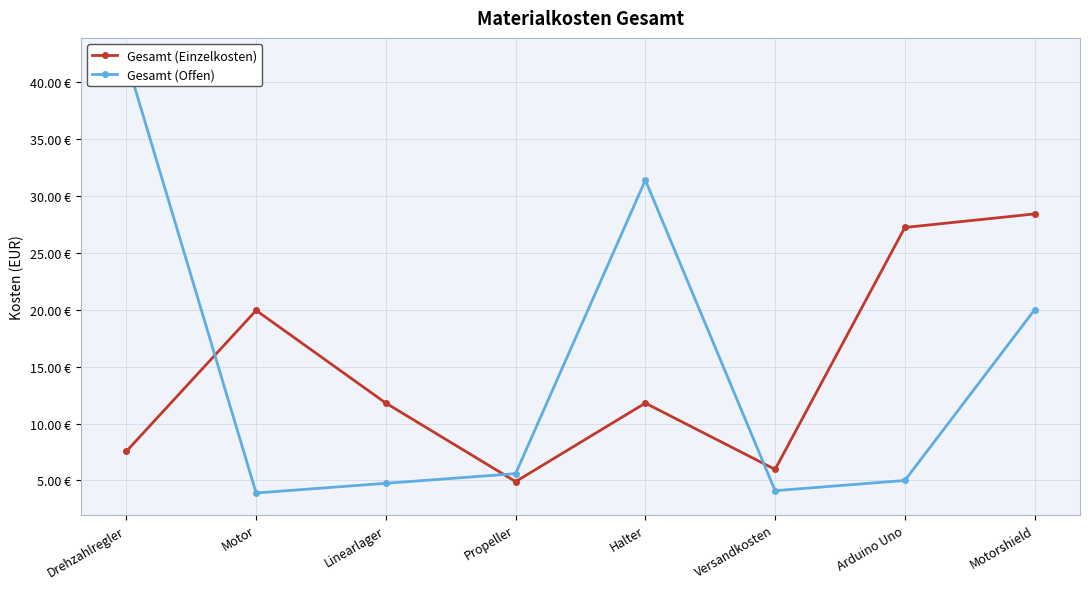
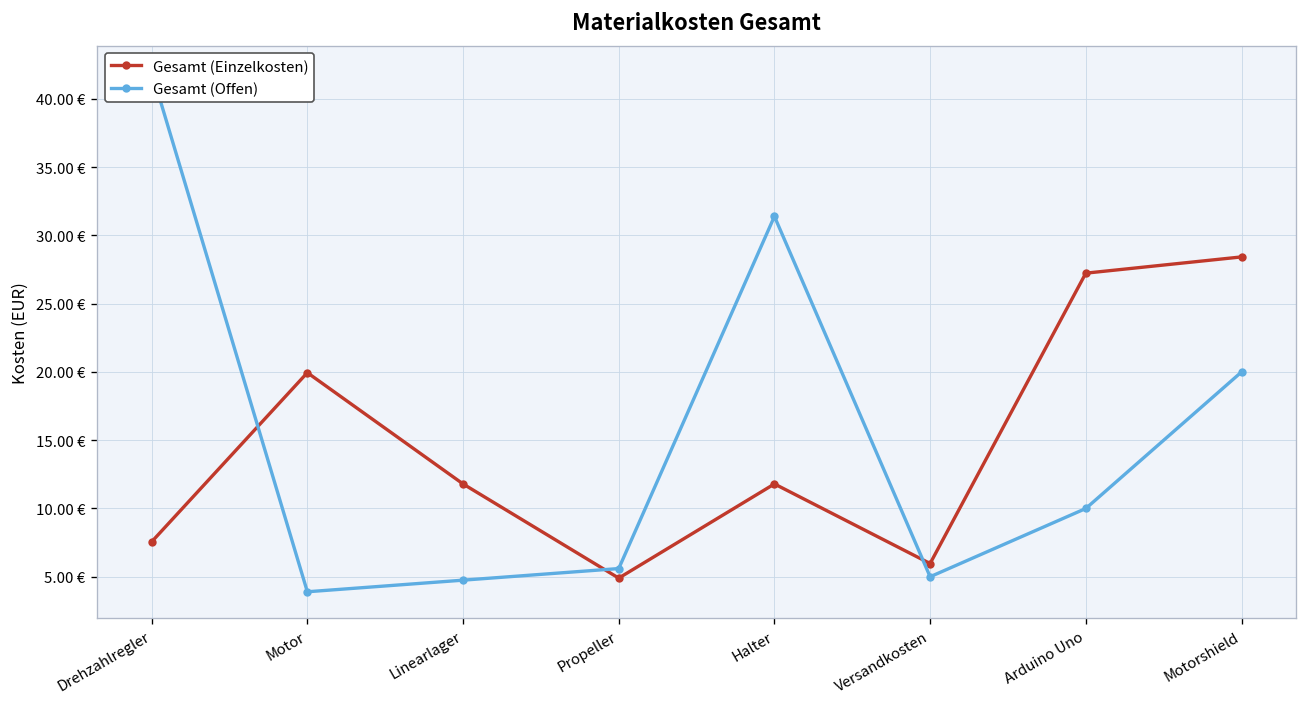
Gesamt (Offen), Versandkosten: 4.1 € -> 5.0 €
Gesamt (Offen), Arduino Uno: 5 € -> 10 €
